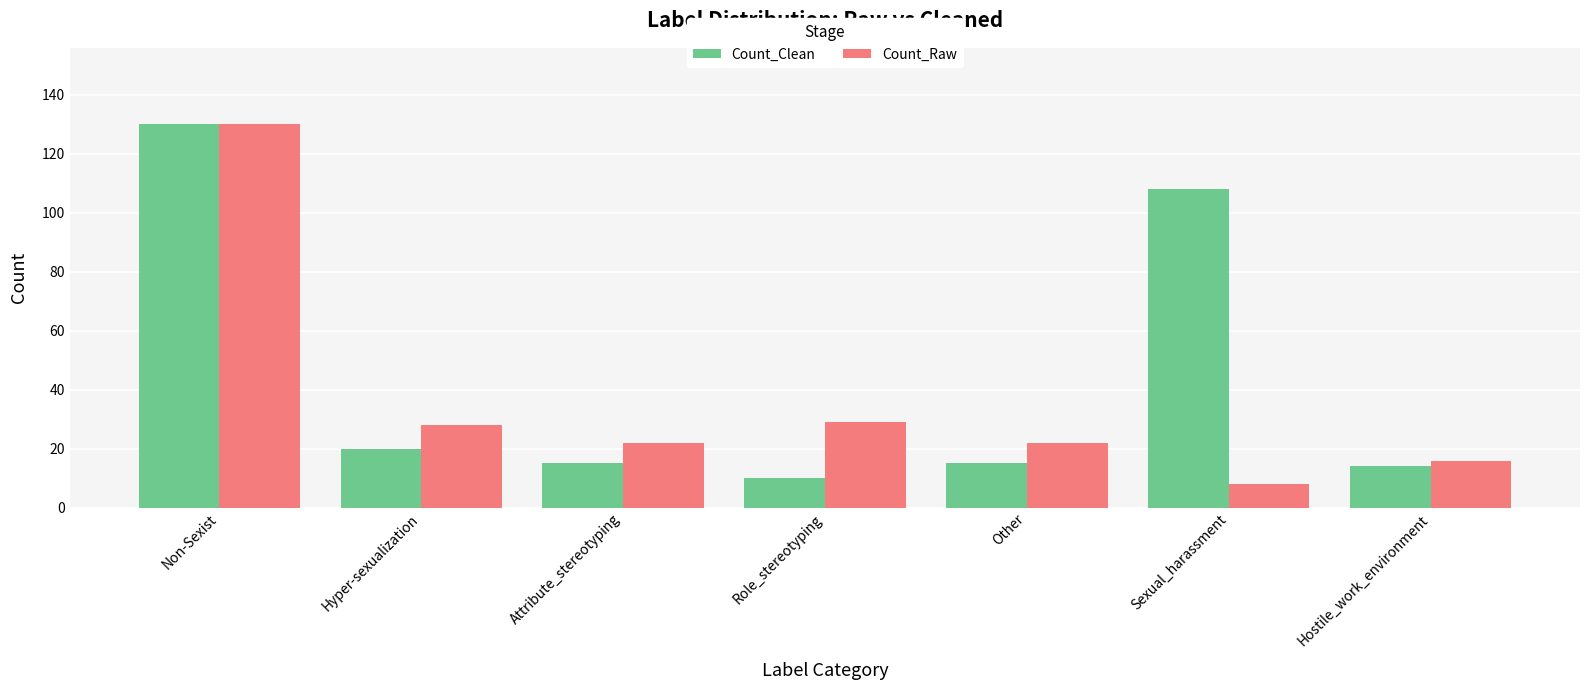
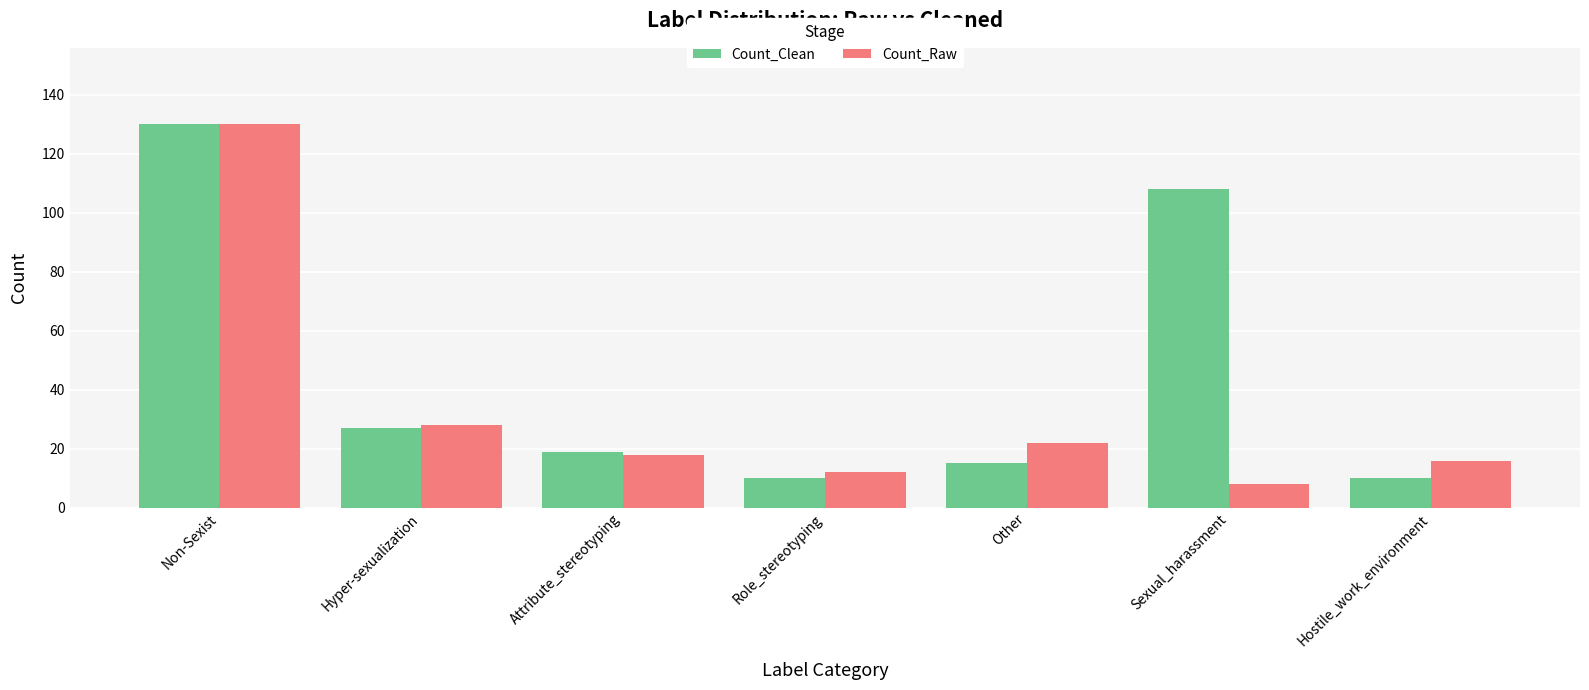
Count_Clean, Hyper-sexualization: 20 -> 27
Count_Clean, Attribute_stereotyping: 15 -> 19
Count_Raw, Attribute_stereotyping: 22 -> 18
Count_Raw, Role_stereotyping: 29 -> 12
Count_Clean, Hostile_work_environment: 14 -> 10
